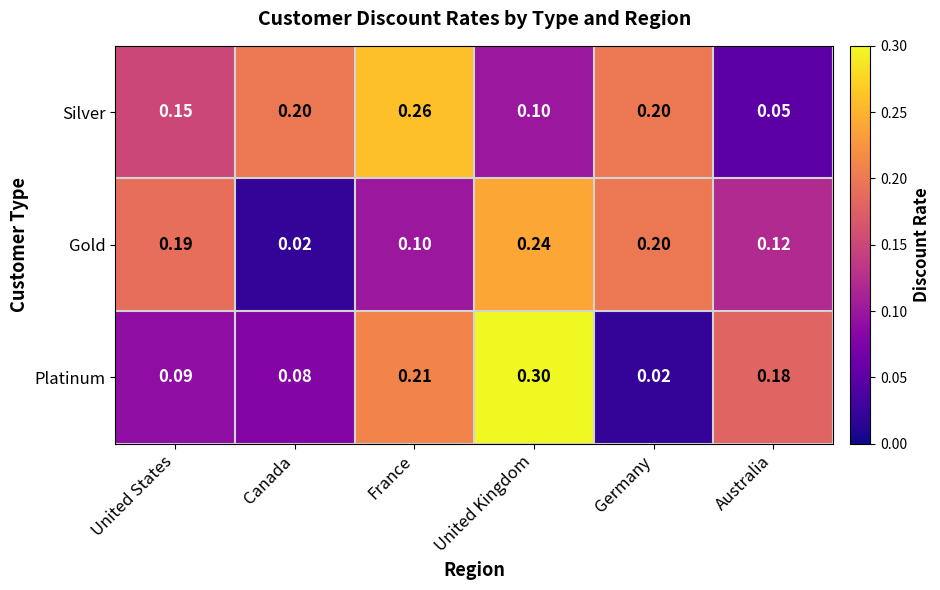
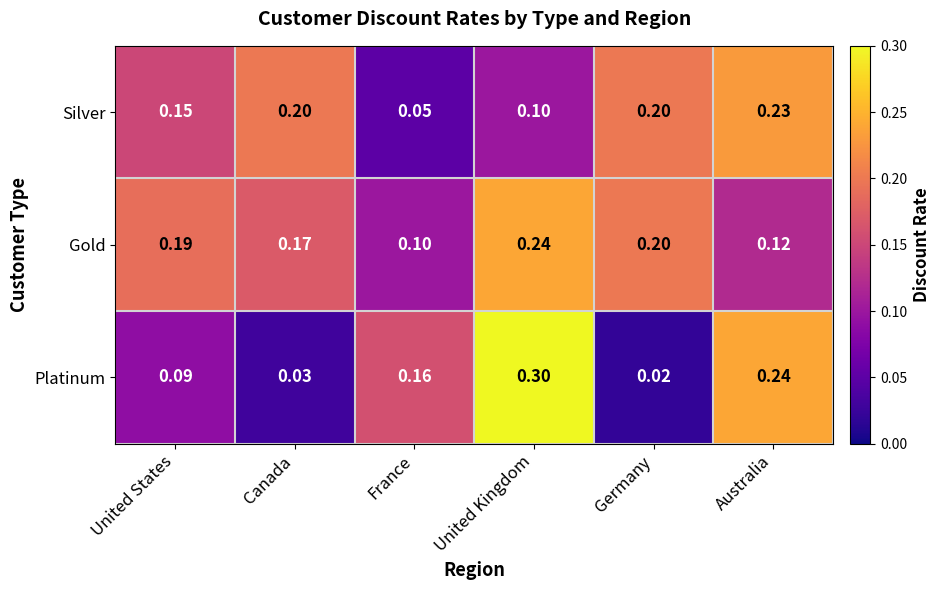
Silver, France: 0.26 -> 0.05
Silver, Australia: 0.05 -> 0.23
Gold, Canada: 0.02 -> 0.17
Platinum, Canada: 0.08 -> 0.03
Platinum, France: 0.21 -> 0.16
Platinum, Australia: 0.18 -> 0.24
